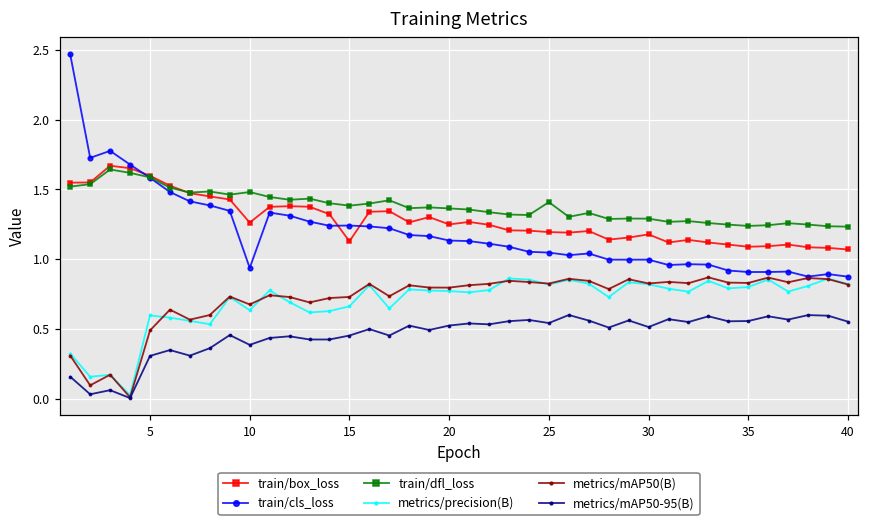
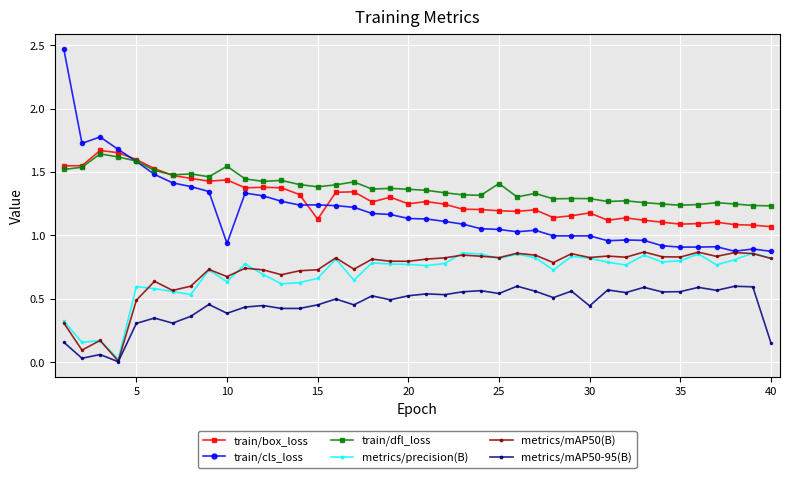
train/box_loss, 10: 1.26 -> 1.44
train/dfl_loss, 10: 1.48 -> 1.55
metrics/mAP50-95(B), 30: 0.51 -> 0.44
metrics/mAP50-95(B), 40: 0.55 -> 0.15
